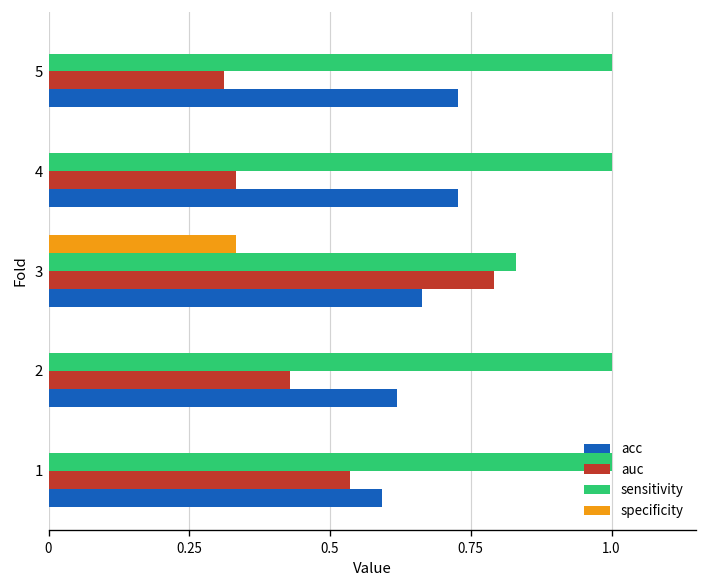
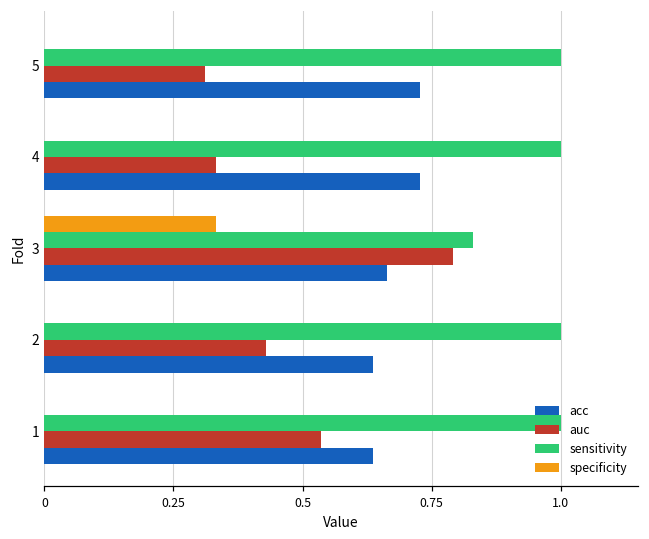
acc, 2: 0.62 -> 0.64
acc, 1: 0.59 -> 0.64
